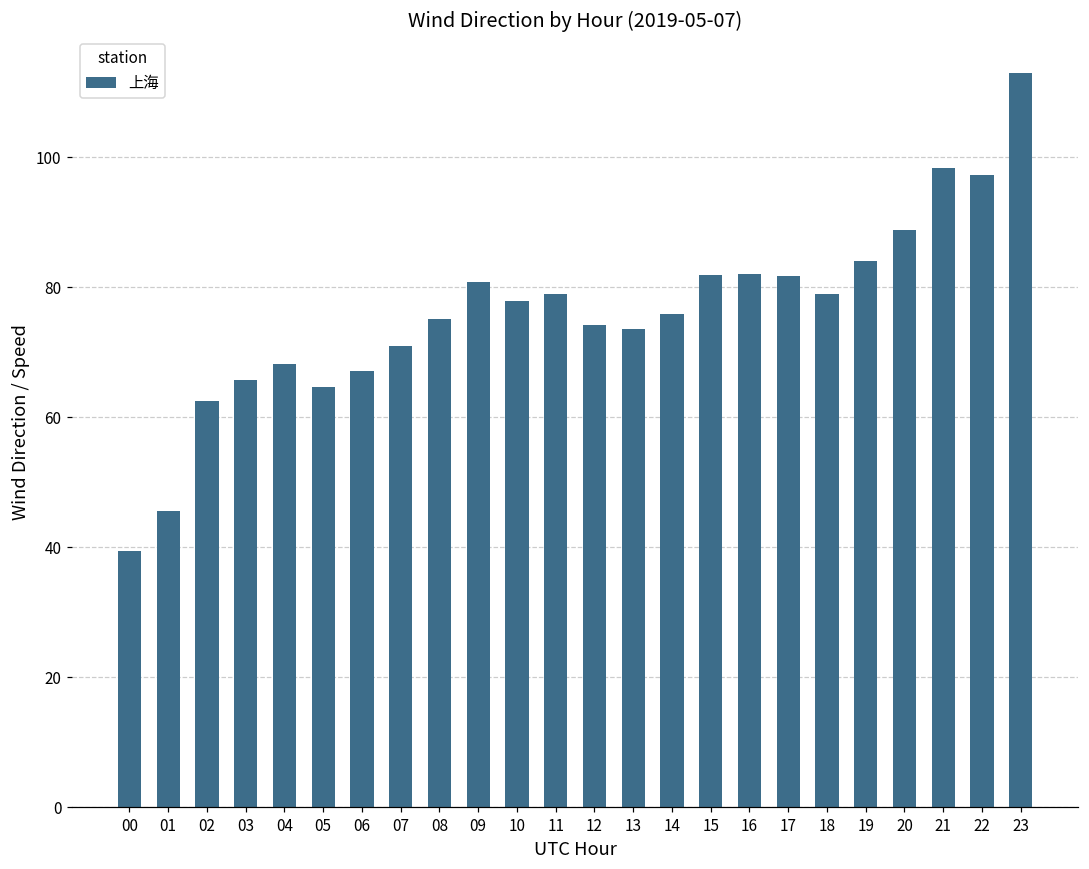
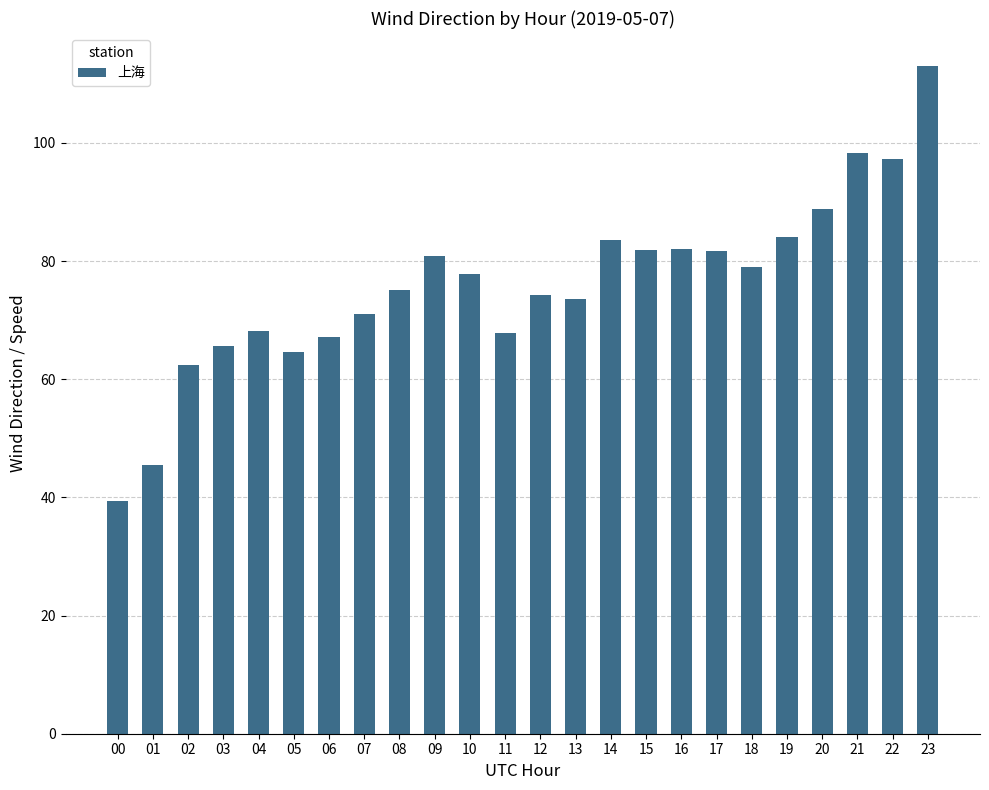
11: 79 -> 68
14: 76 -> 84
